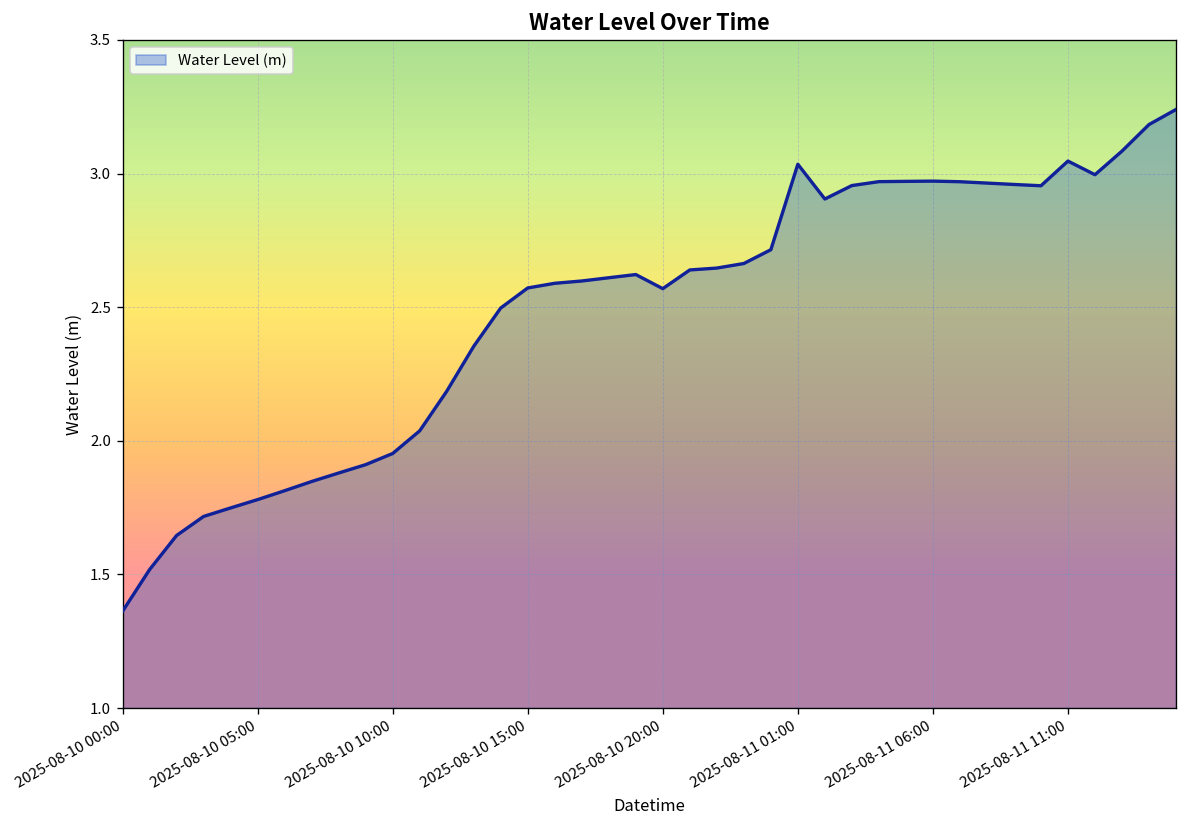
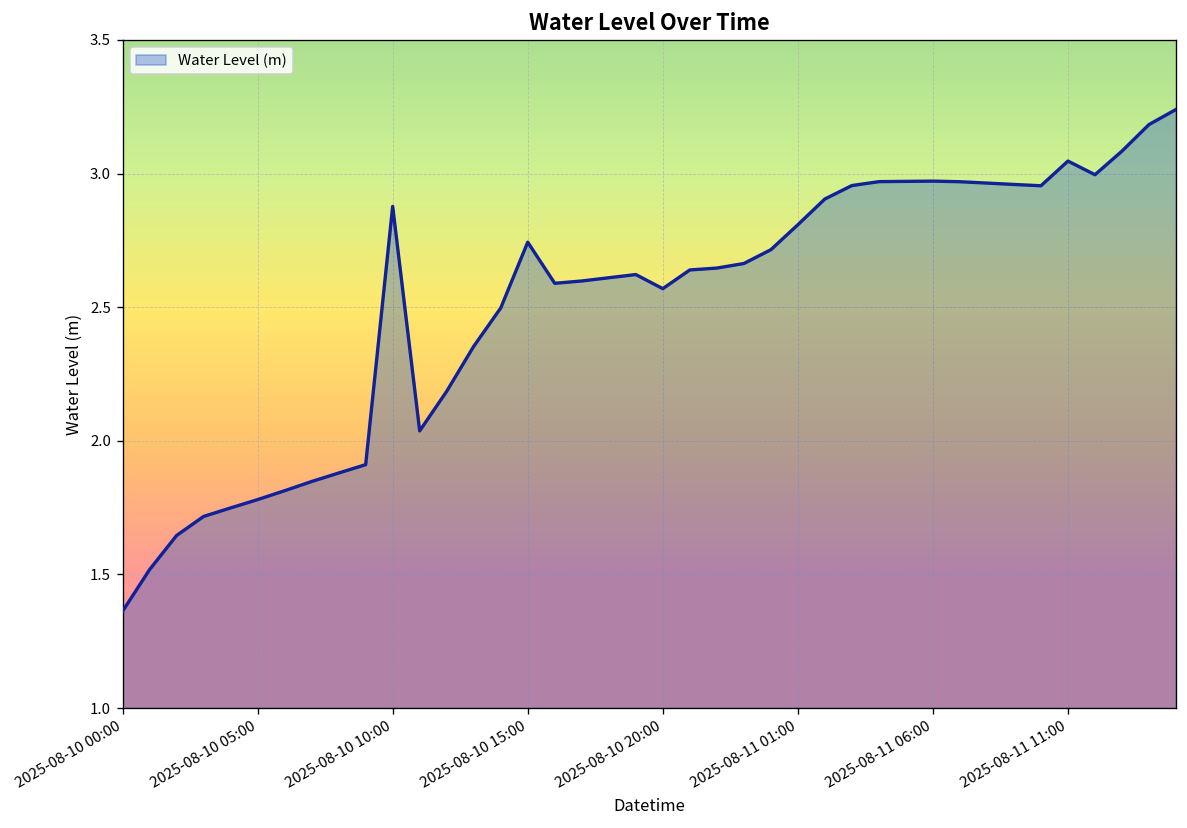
2025-08-10 10:00: 1.95 -> 2.88
2025-08-10 15:00: 2.57 -> 2.74
2025-08-11 01:00: 3.04 -> 2.81
